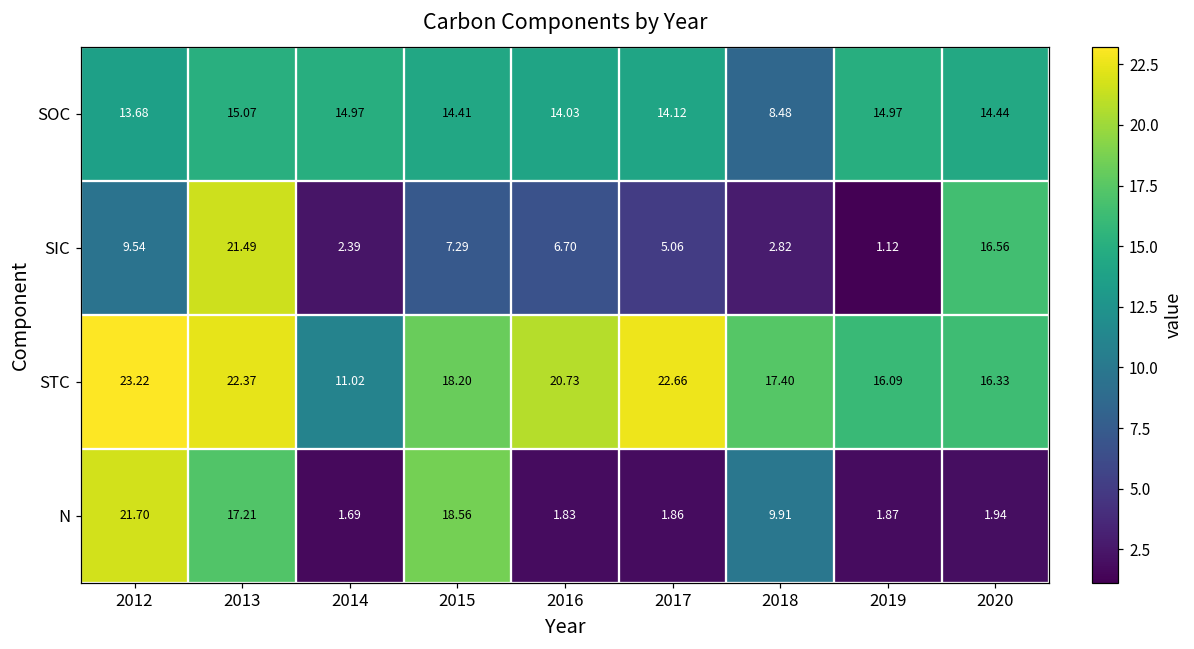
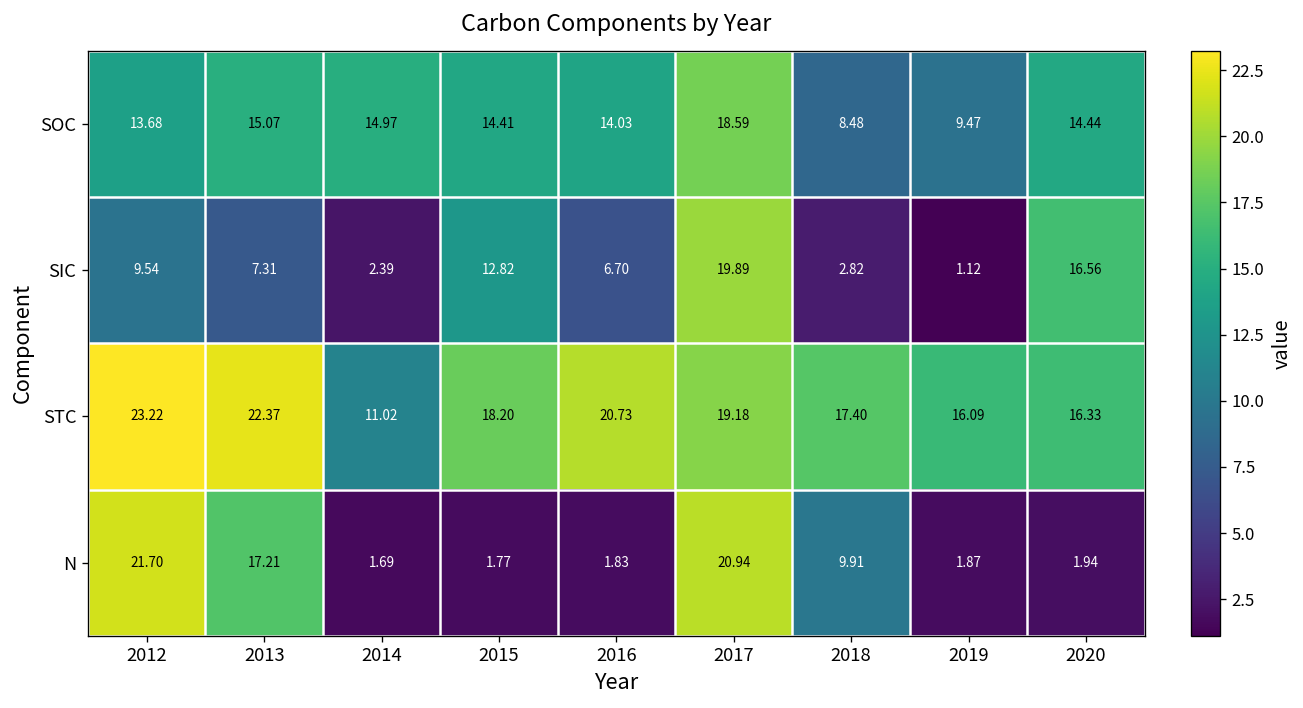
SOC, 2017: 14.12 -> 18.59
SOC, 2019: 14.97 -> 9.47
SIC, 2013: 21.49 -> 7.31
SIC, 2015: 7.29 -> 12.82
SIC, 2017: 5.06 -> 19.89
STC, 2017: 22.66 -> 19.18
N, 2015: 18.56 -> 1.77
N, 2017: 1.86 -> 20.94
